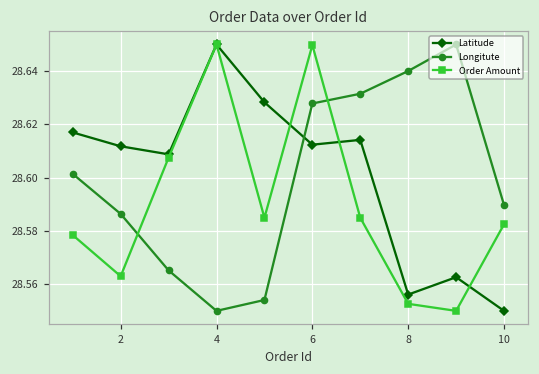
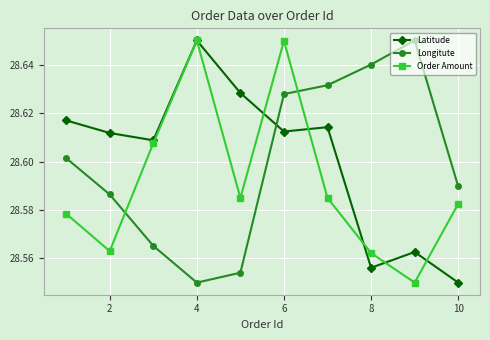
Order Amount, 8: 28.553 -> 28.562
